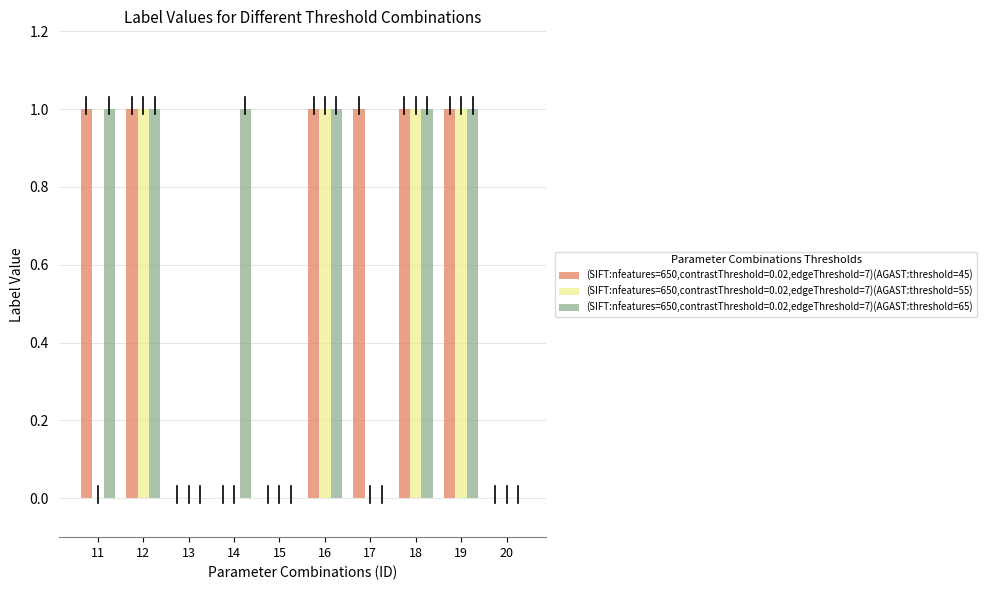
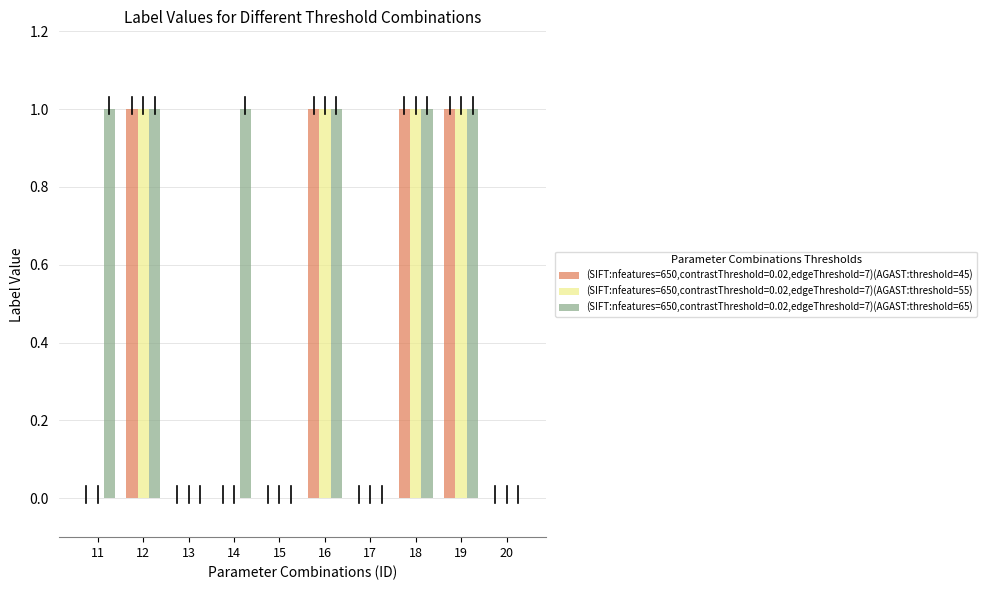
(SIFT:nfeatures=650,contrastThreshold=0.02,edgeThreshold=7)(AGAST:threshold=45), 11: 1 -> 0
(SIFT:nfeatures=650,contrastThreshold=0.02,edgeThreshold=7)(AGAST:threshold=45), 17: 1 -> 0
